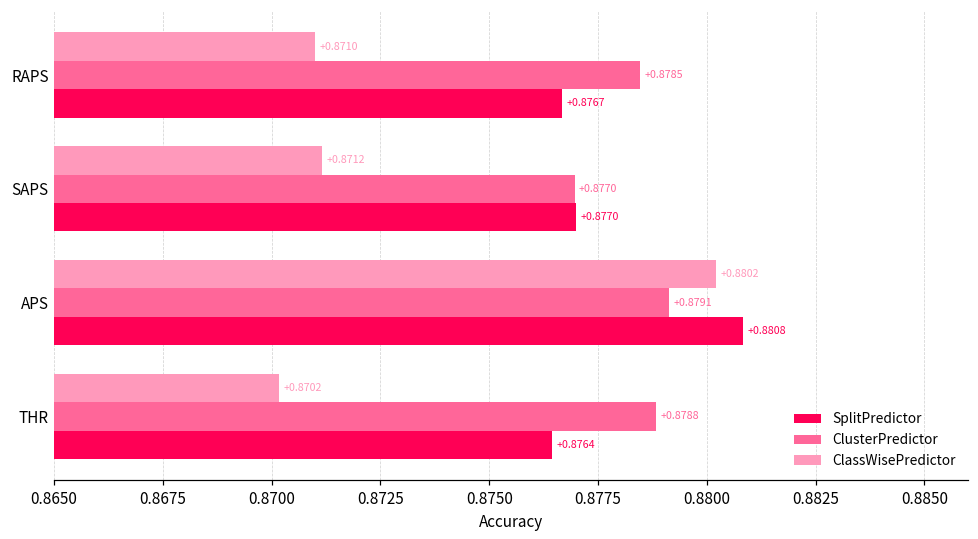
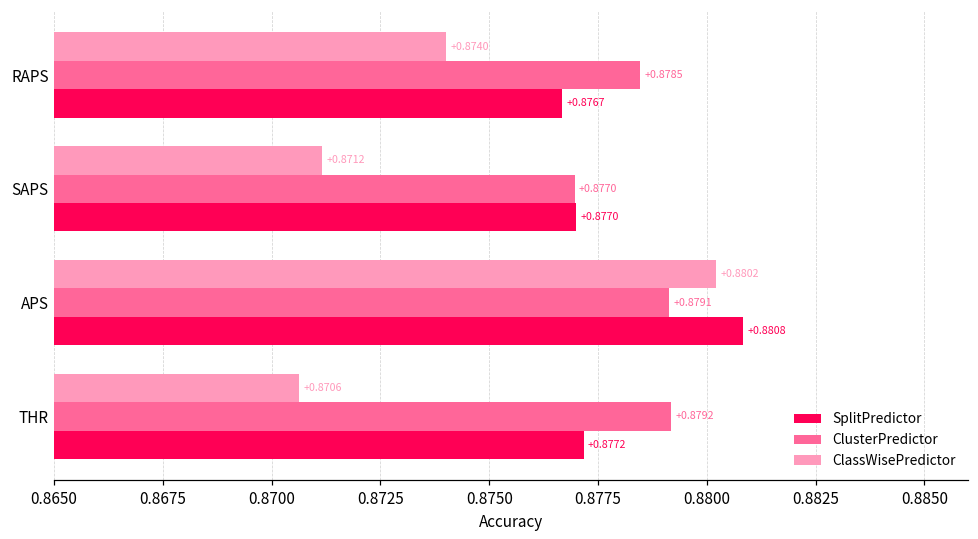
ClassWisePredictor, RAPS: +0.8710 -> +0.8740
ClassWisePredictor, THR: +0.8702 -> +0.8706
ClusterPredictor, THR: +0.8788 -> +0.8792
SplitPredictor, THR: +0.8764 -> +0.8772
